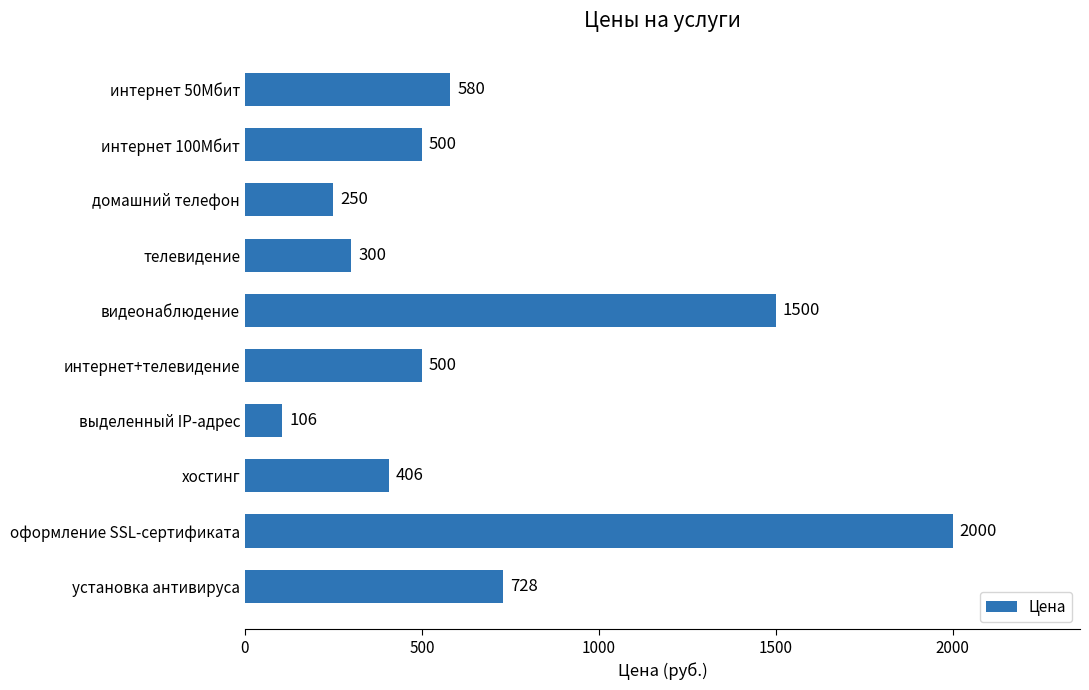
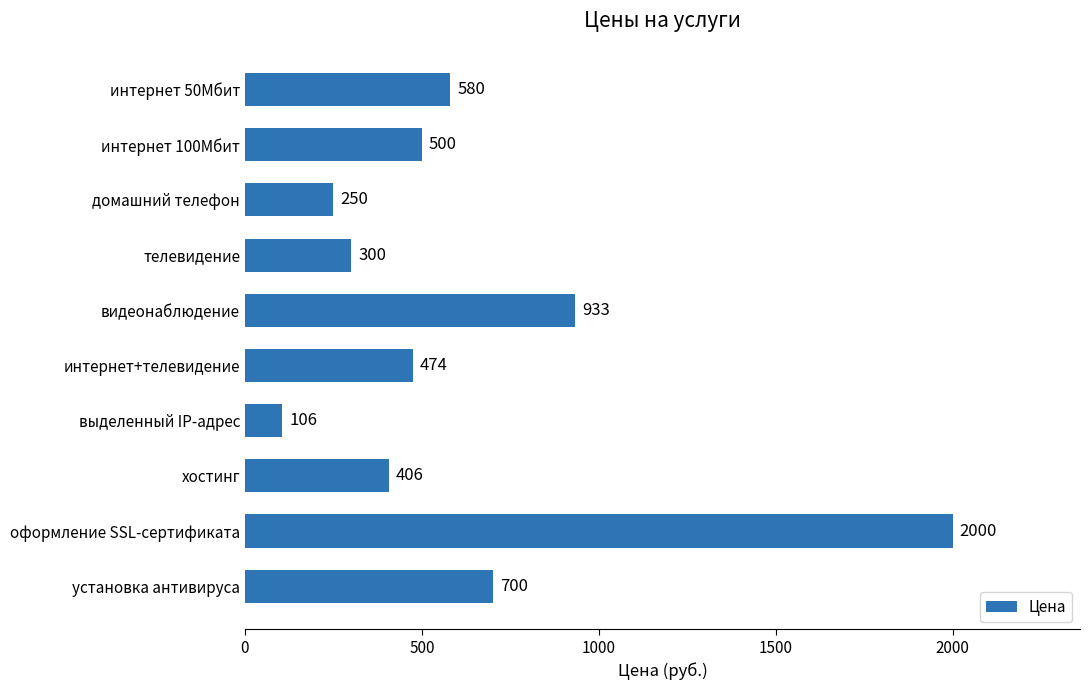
видеонаблюдение: 1500 -> 933
интернет+телевидение: 500 -> 474
установка антивируса: 728 -> 700
